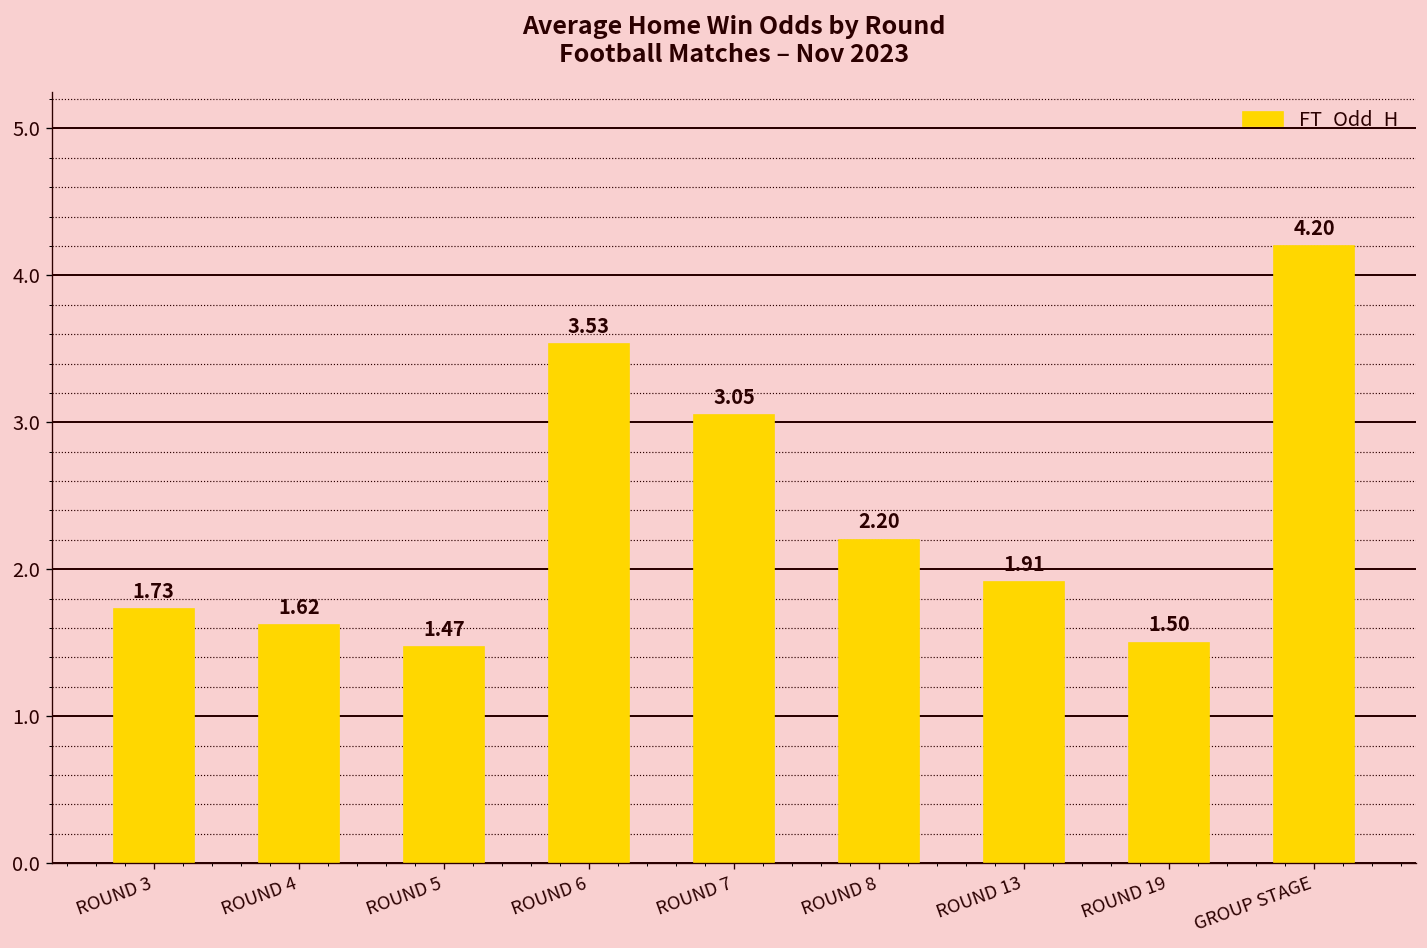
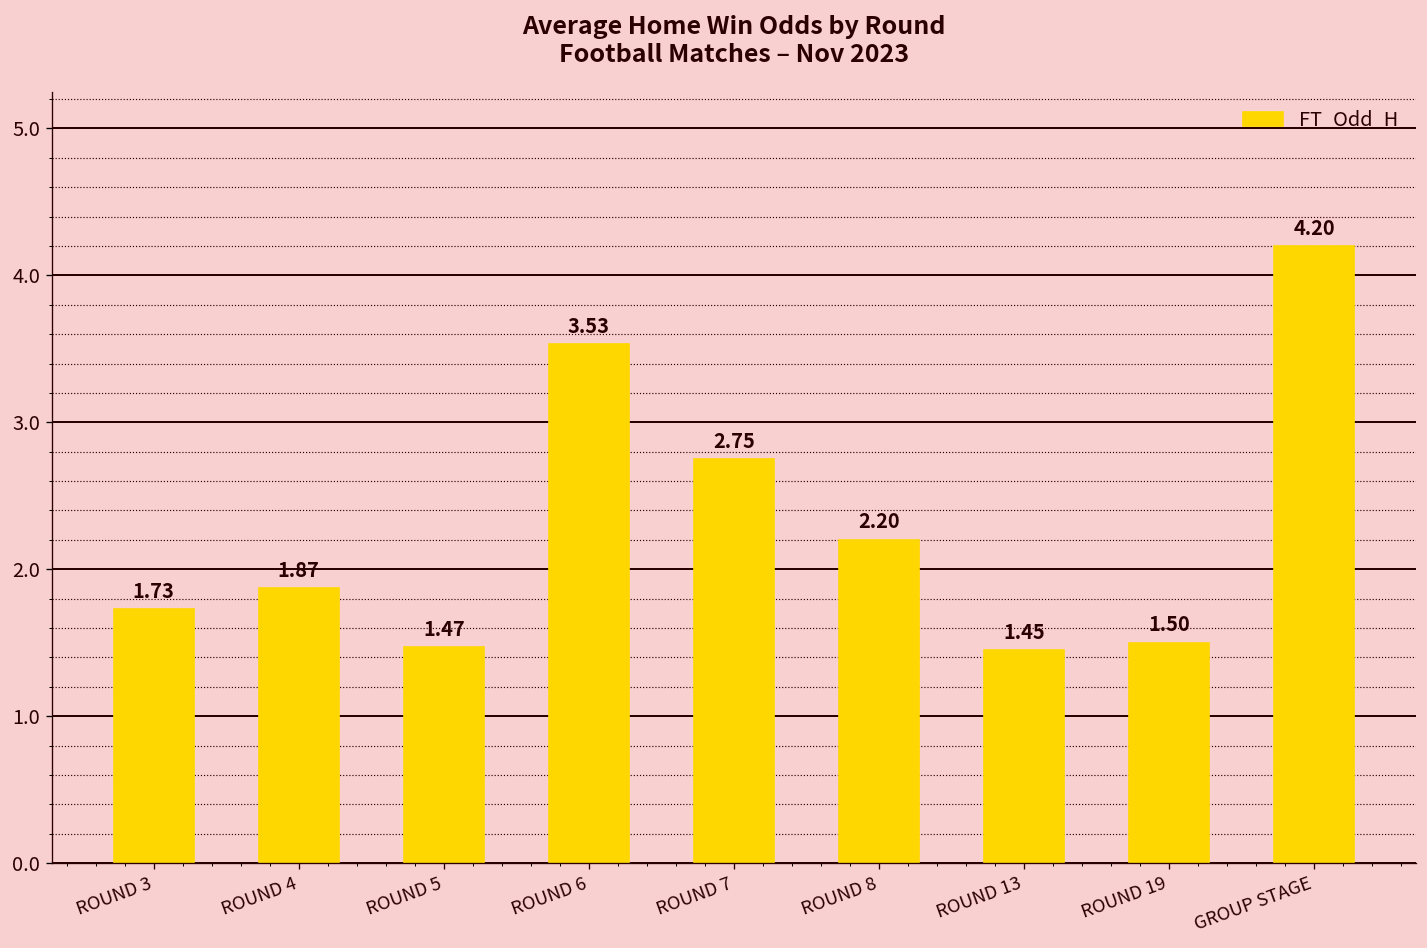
ROUND 4: 1.62 -> 1.87
ROUND 7: 3.05 -> 2.75
ROUND 13: 1.91 -> 1.45
